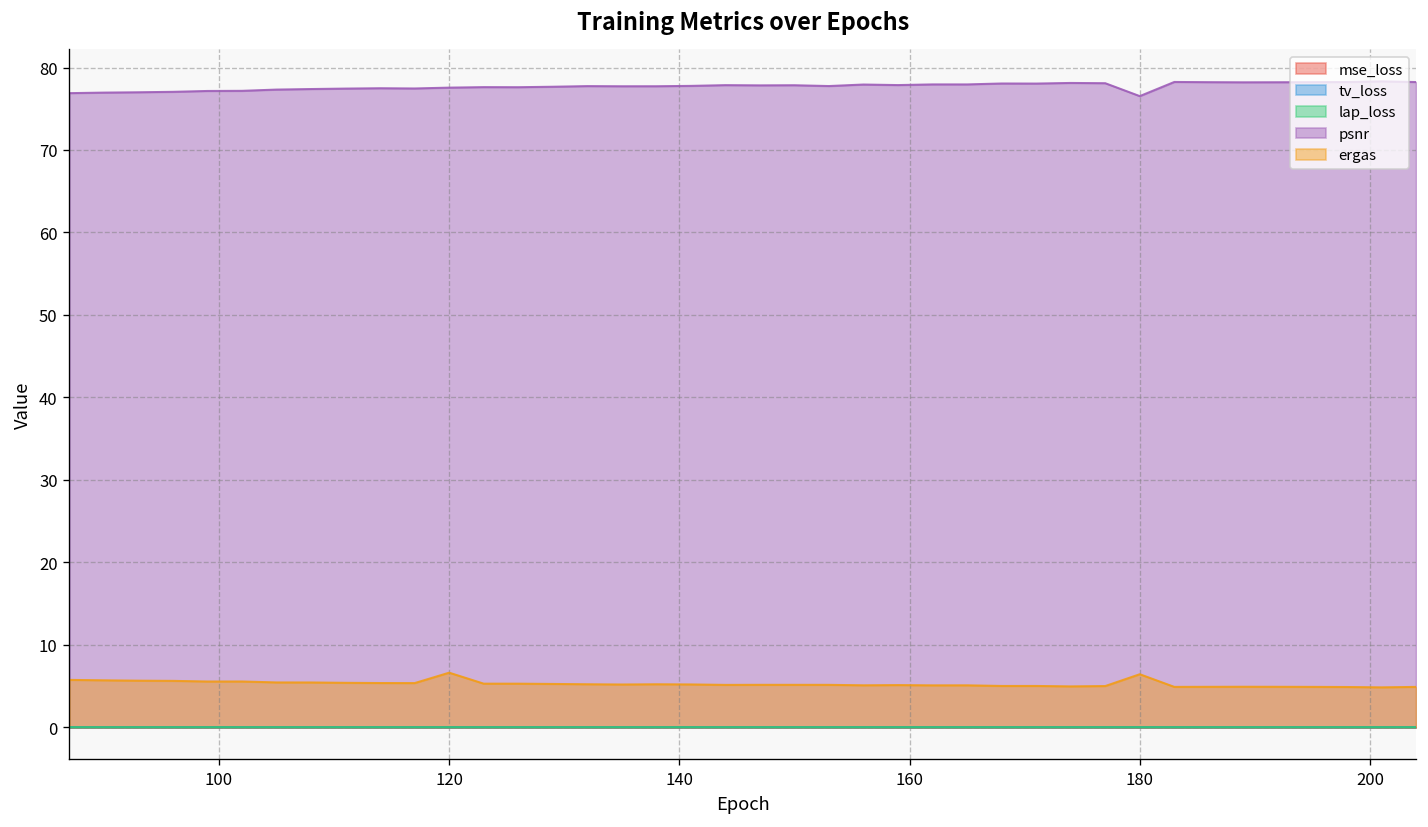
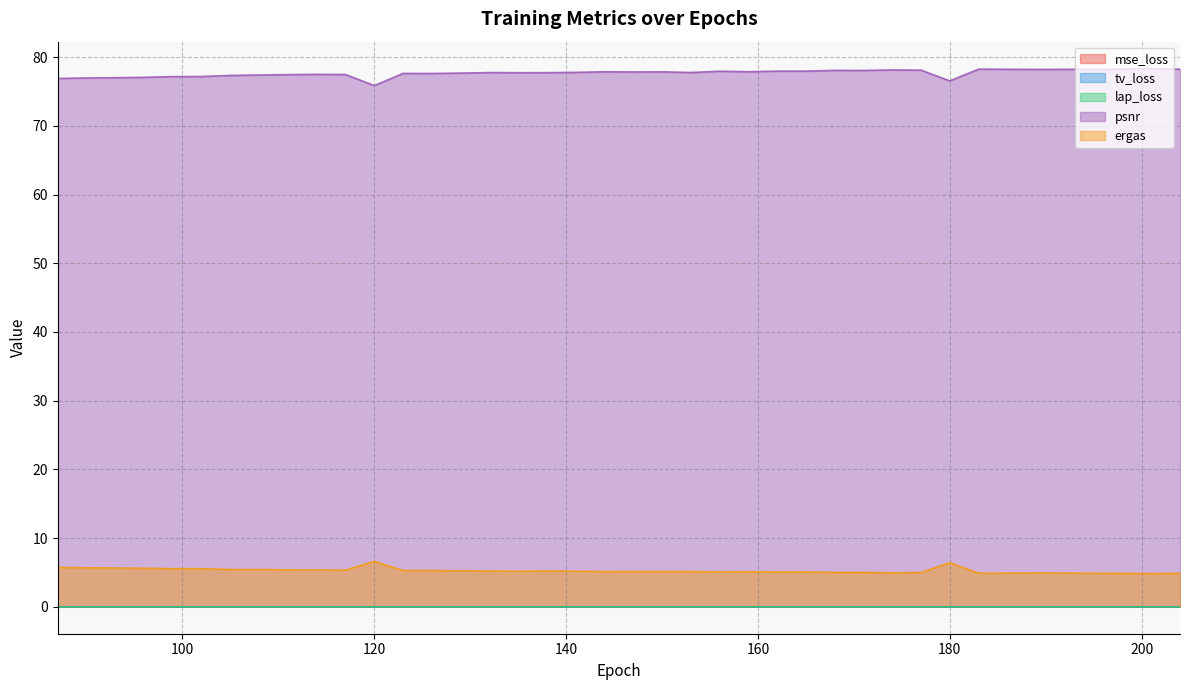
psnr, 120: 78 -> 76
